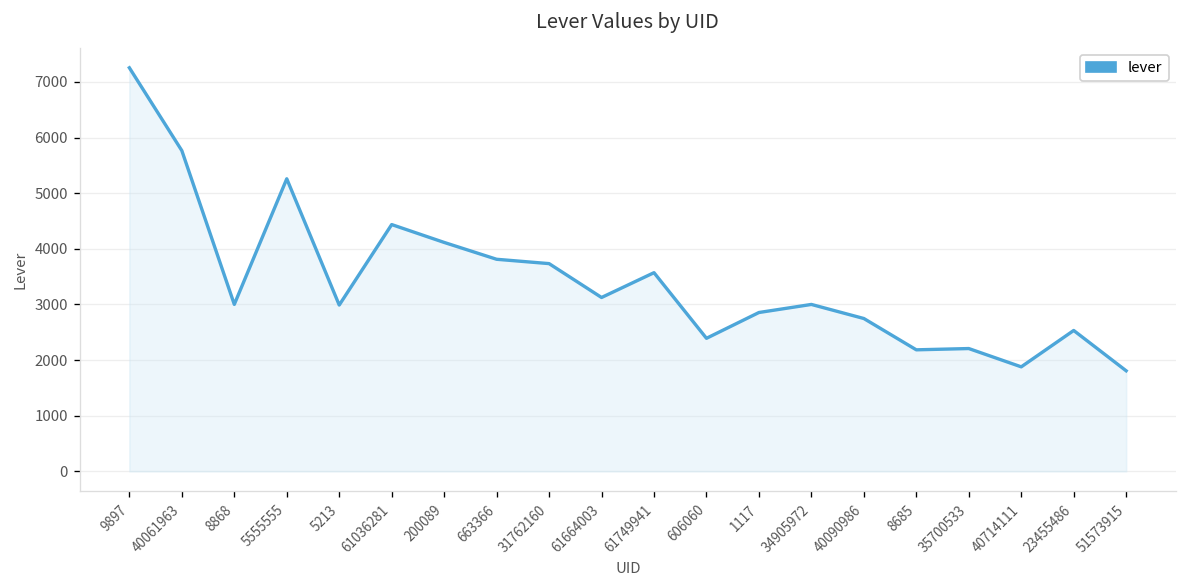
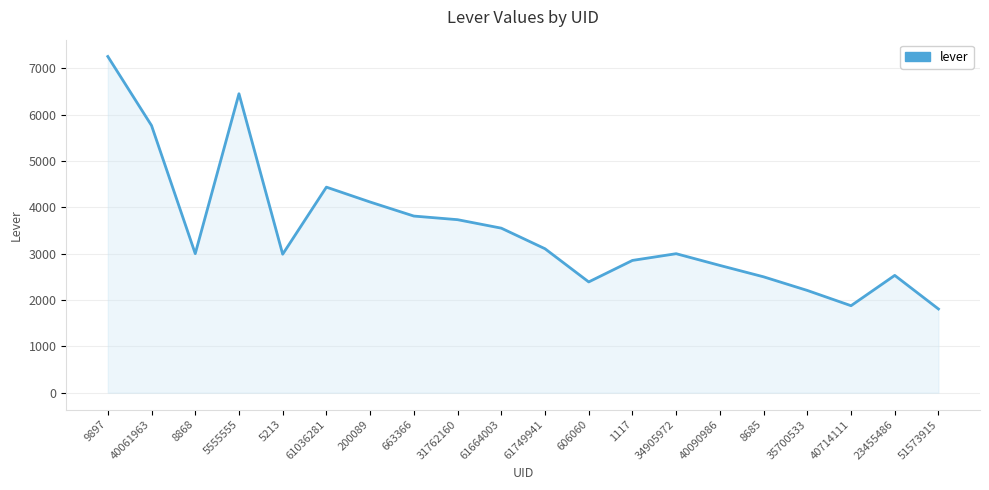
5555555: 5300 -> 6500
61664003: 3100 -> 3600
61749941: 3600 -> 3100
8685: 2200 -> 2500
